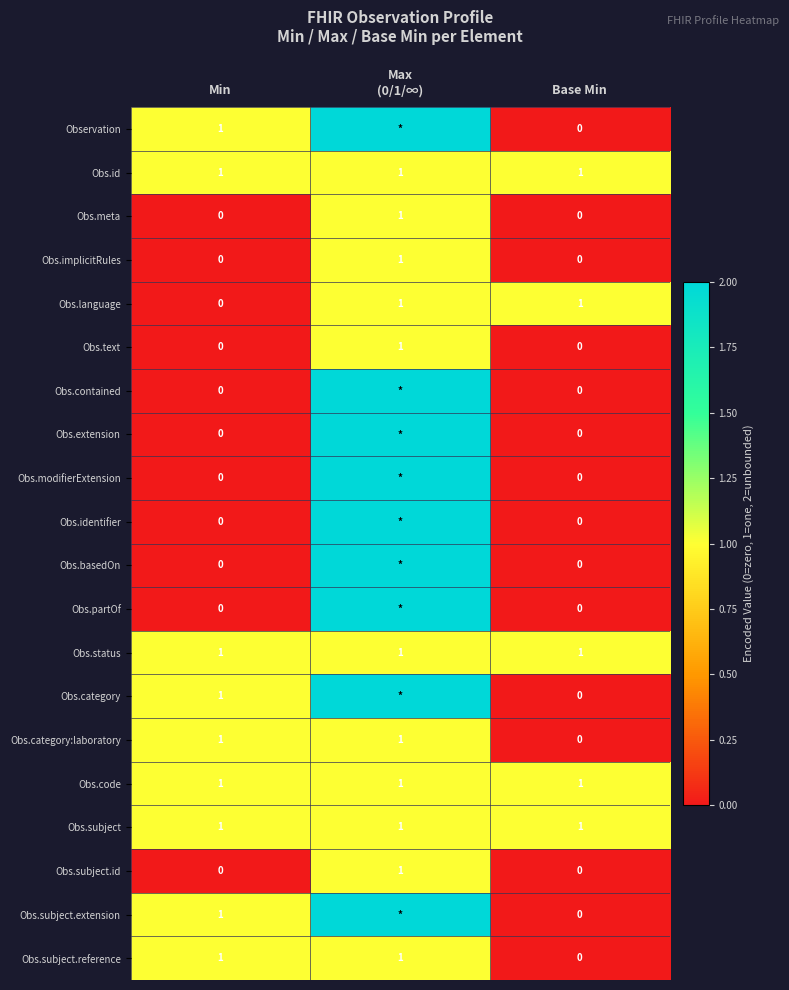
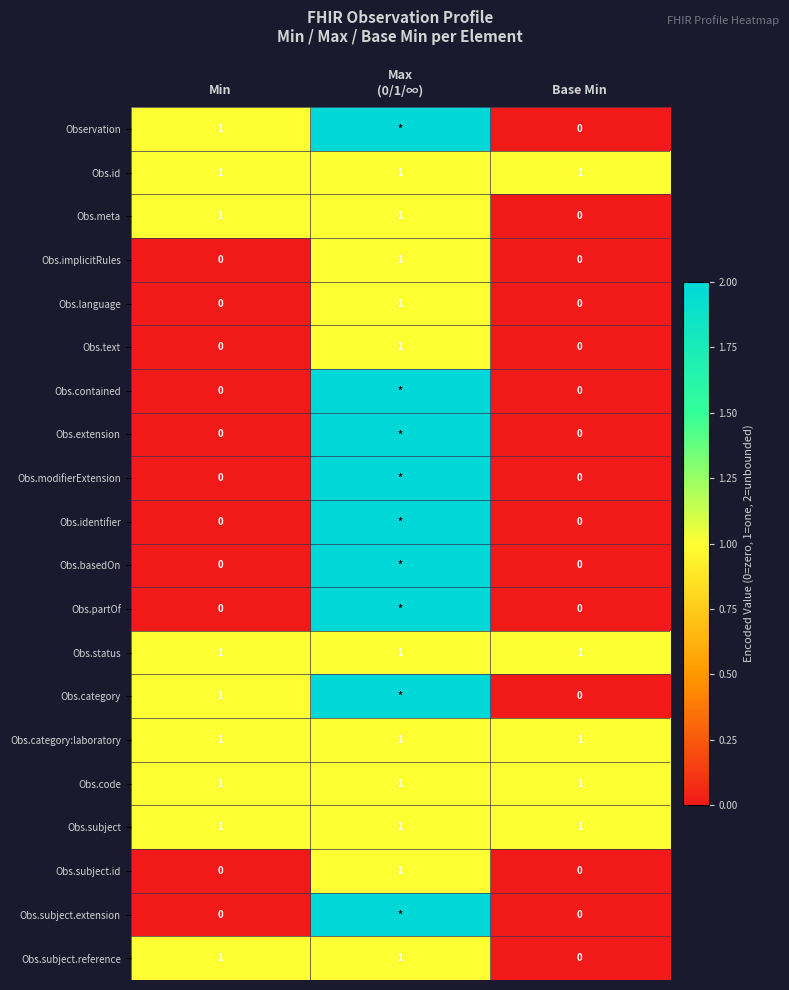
Obs.meta, Min: 0 -> 1
Obs.language, Base Min: 1 -> 0
Obs.category:laboratory, Base Min: 0 -> 1
Obs.subject.extension, Min: 1 -> 0
